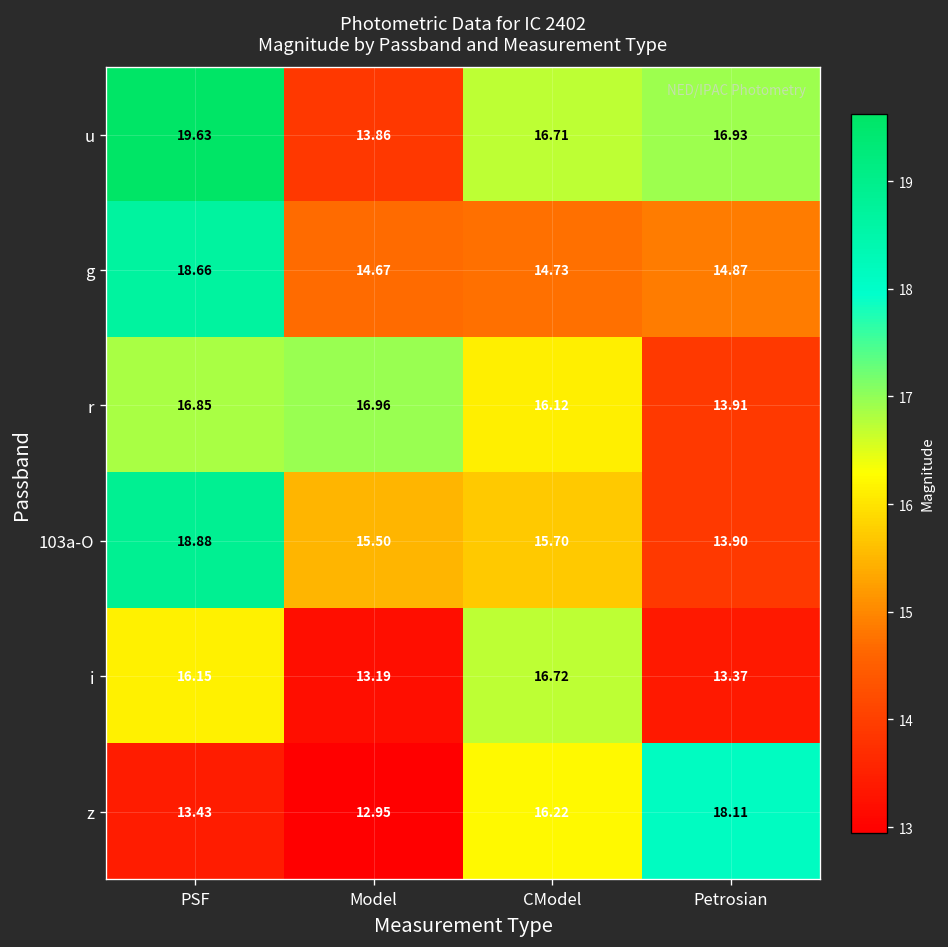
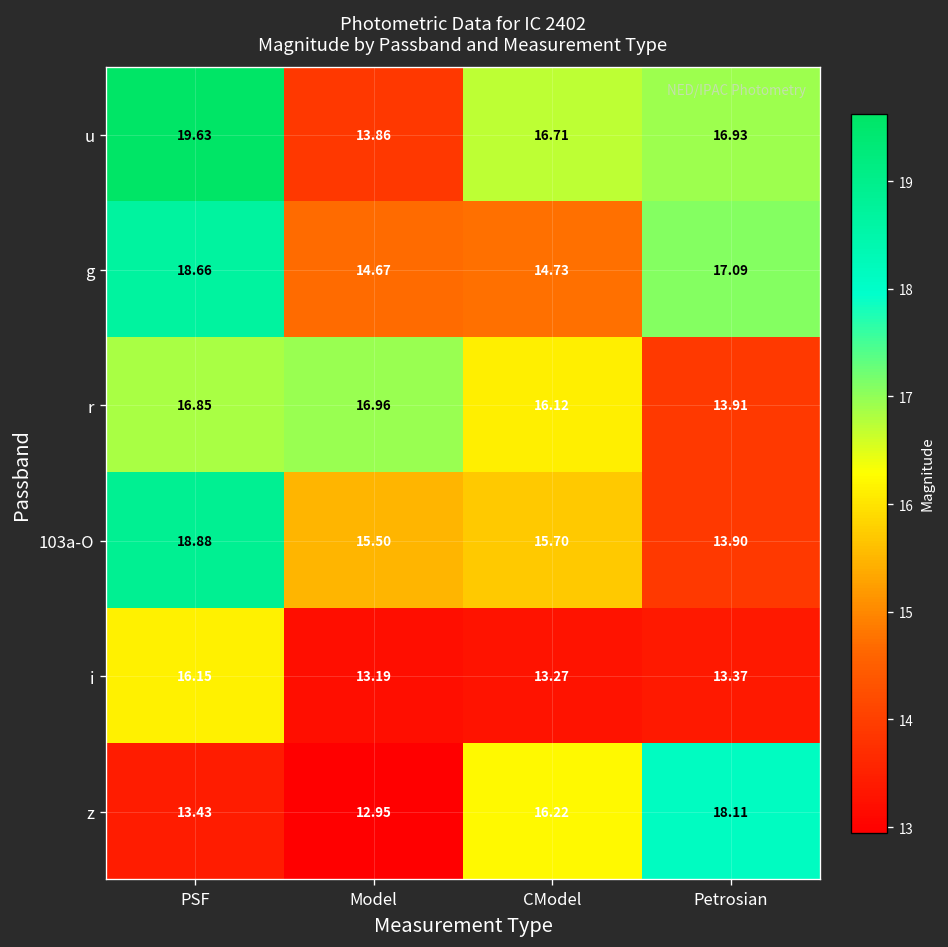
g, Petrosian: 14.87 -> 17.09
i, CModel: 16.72 -> 13.27
